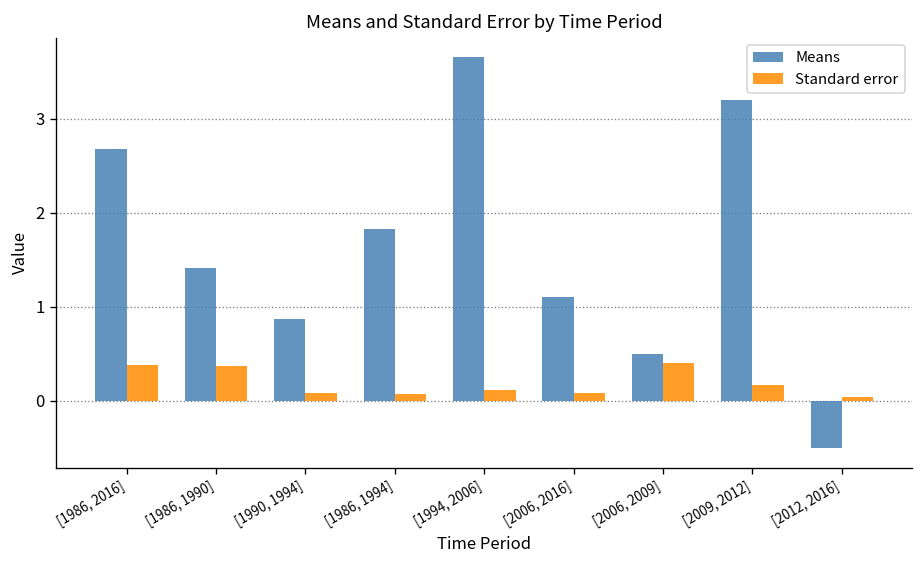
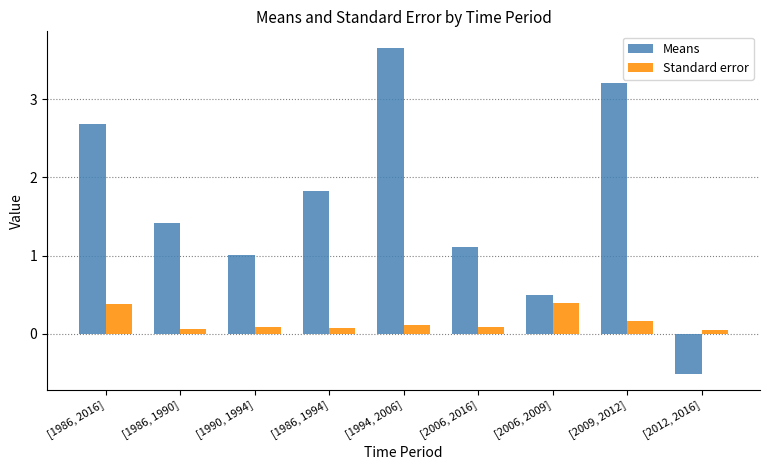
Standard error, [1986, 1990]: 0.4 -> 0.1
Means, [1990, 1994]: 0.9 -> 1.0
